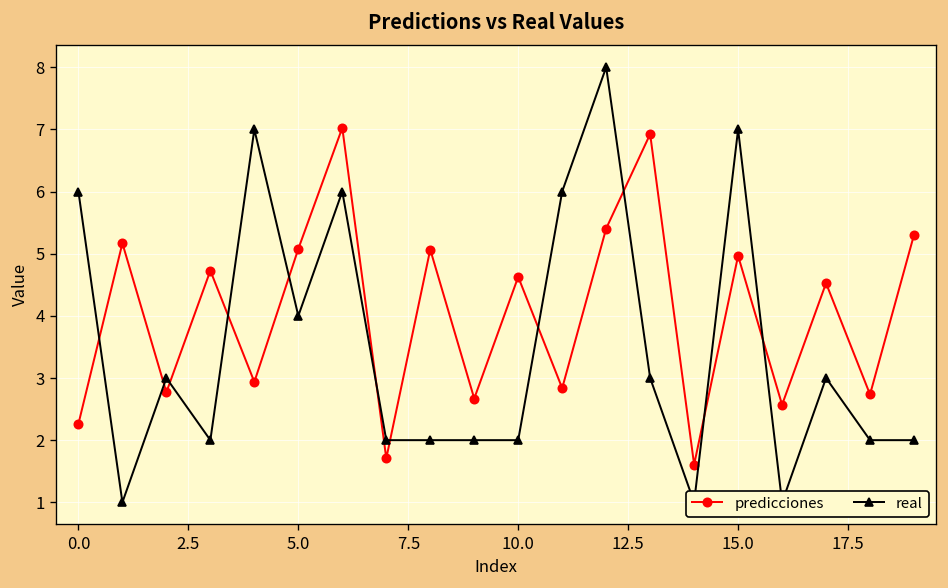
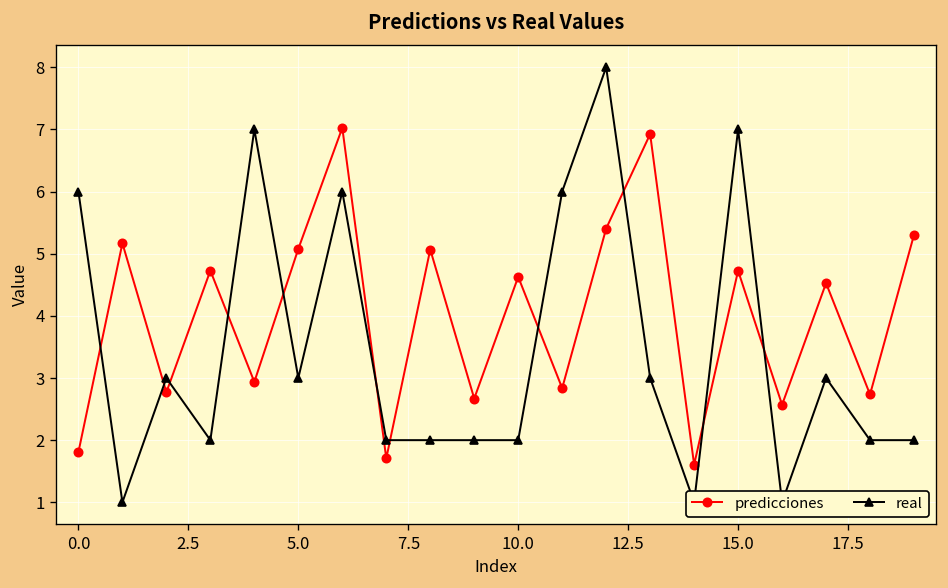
predicciones, 0.0: 2.3 -> 1.8
real, 5.0: 4 -> 3
predicciones, 15.0: 5.0 -> 4.7
